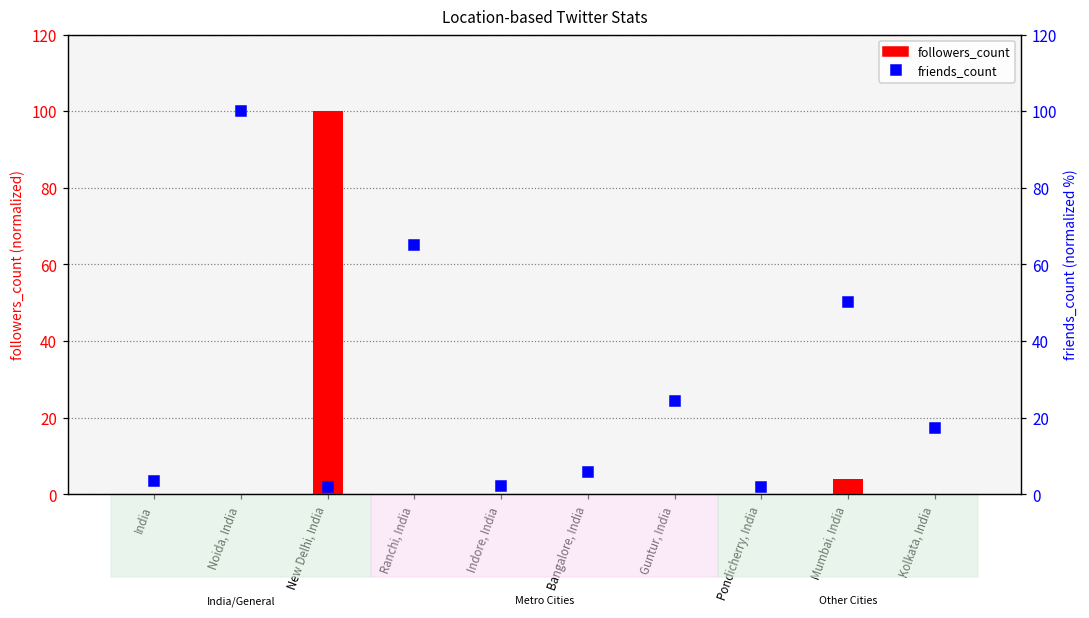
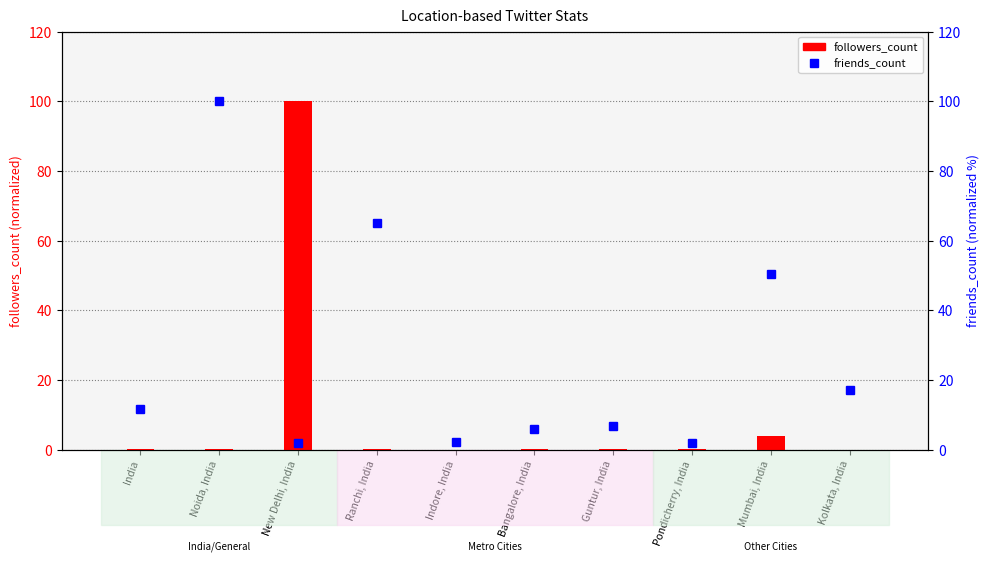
friends_count, India: 3 -> 12
friends_count, Guntur, India: 24 -> 7
